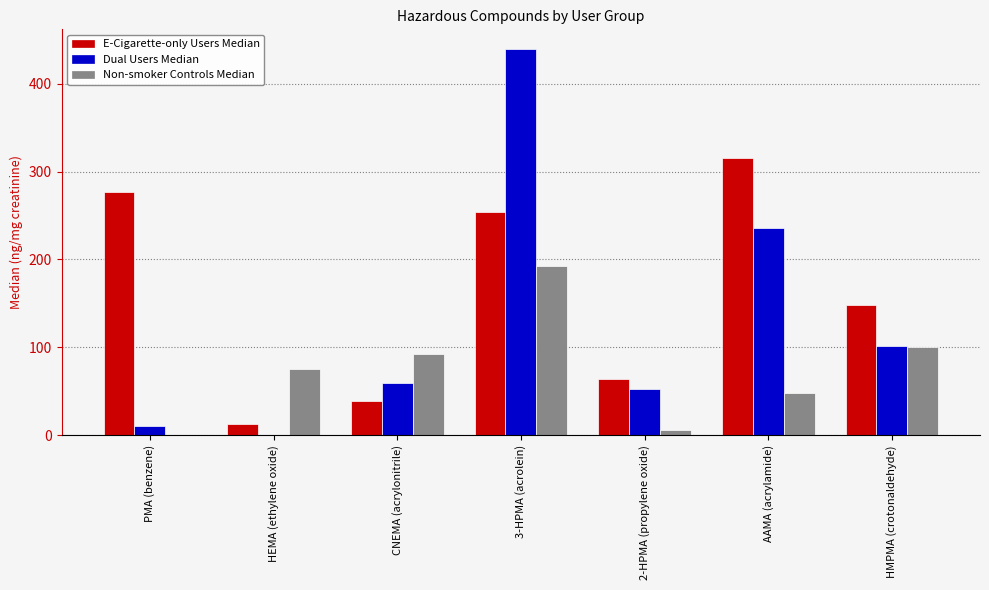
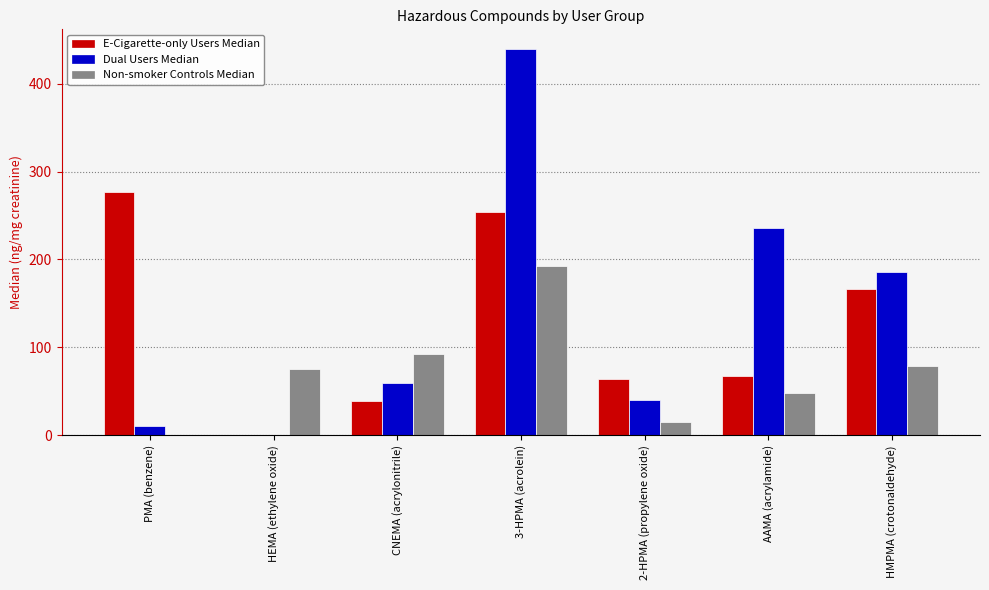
E-Cigarette-only Users Median, HEMA (ethylene oxide): 10 -> 0
Dual Users Median, 2-HPMA (propylene oxide): 50 -> 40
Non-smoker Controls Median, 2-HPMA (propylene oxide): 10 -> 20
E-Cigarette-only Users Median, AAMA (acrylamide): 310 -> 70
E-Cigarette-only Users Median, HMPMA (crotonaldehyde): 150 -> 170
Dual Users Median, HMPMA (crotonaldehyde): 100 -> 190
Non-smoker Controls Median, HMPMA (crotonaldehyde): 100 -> 80
